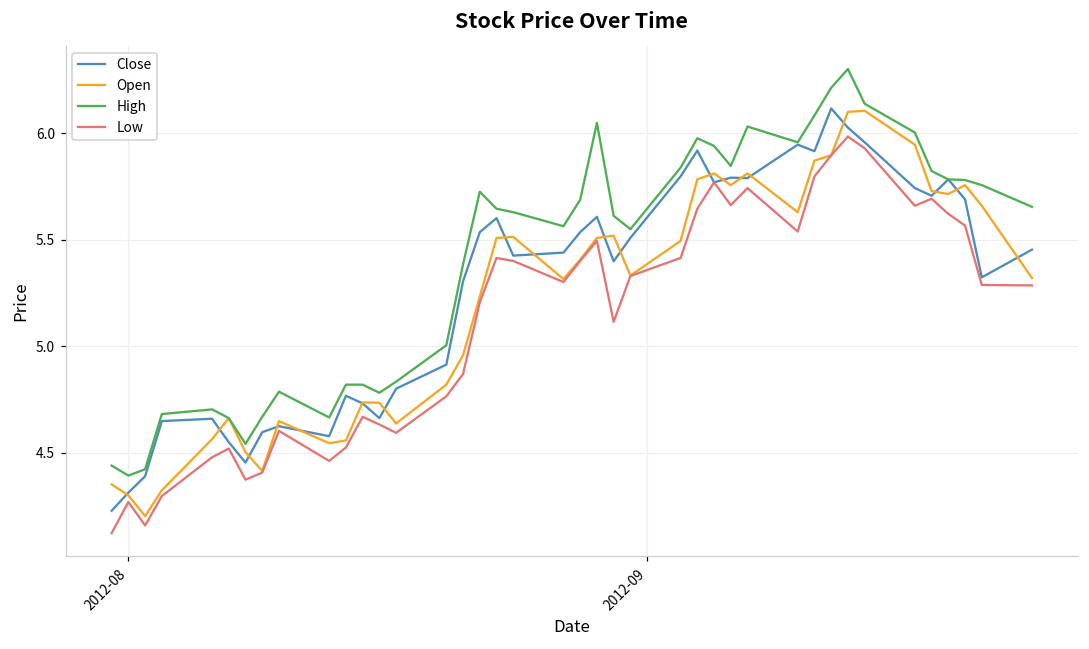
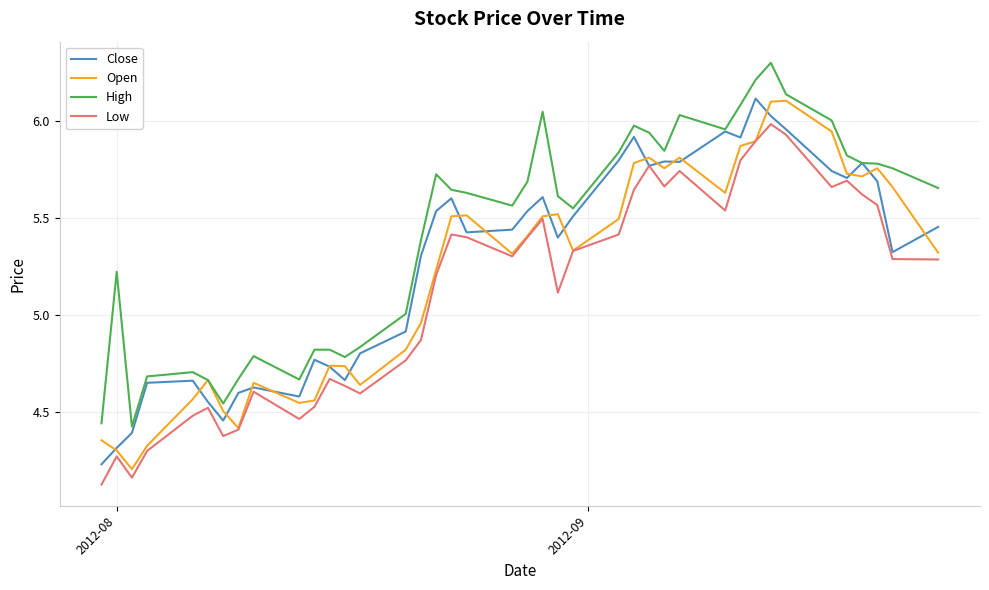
High, 2012-08: 4.39 -> 5.22
